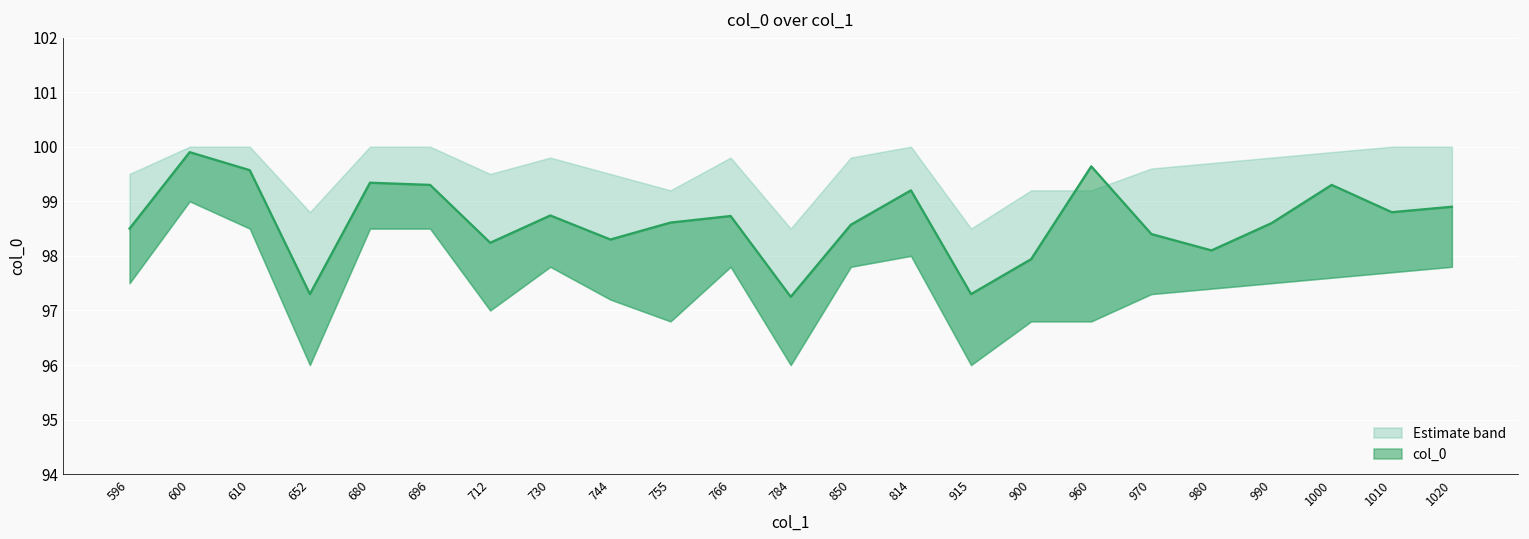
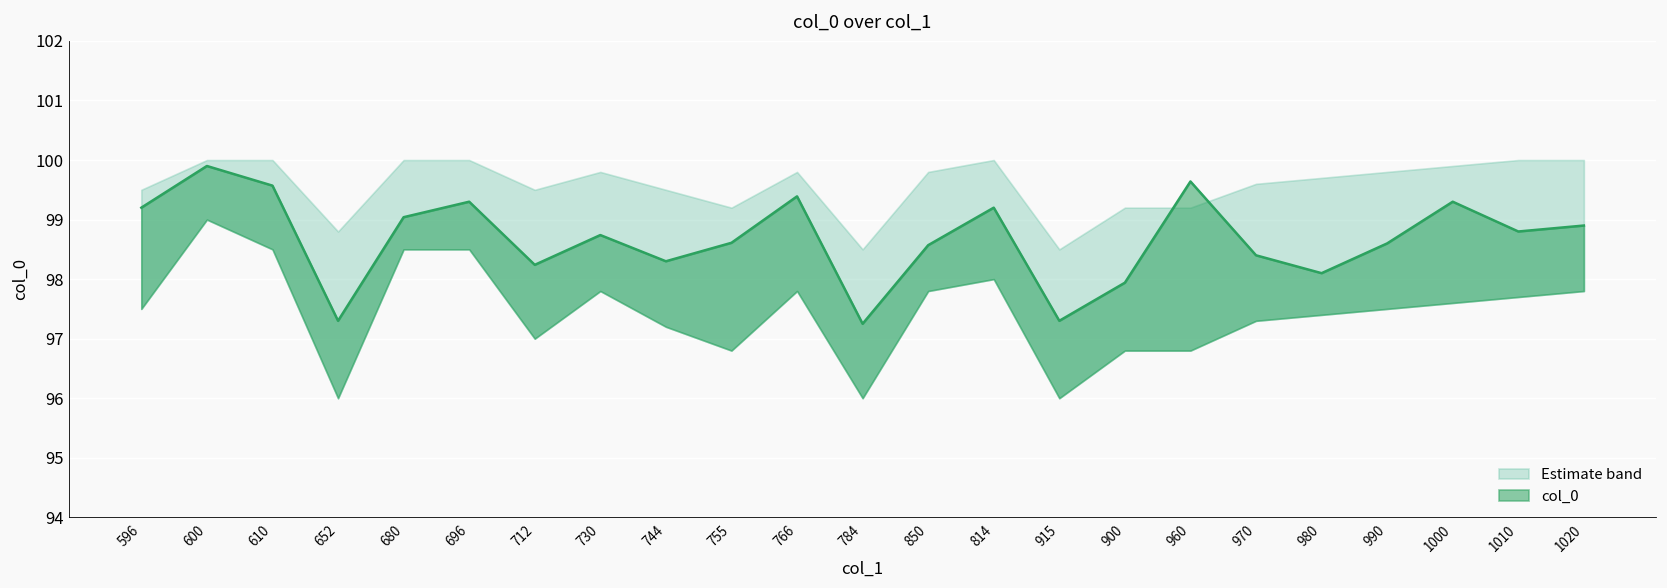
col_0, 596: 98.5 -> 99.2
col_0, 680: 99.3 -> 99.0
col_0, 766: 98.7 -> 99.4
